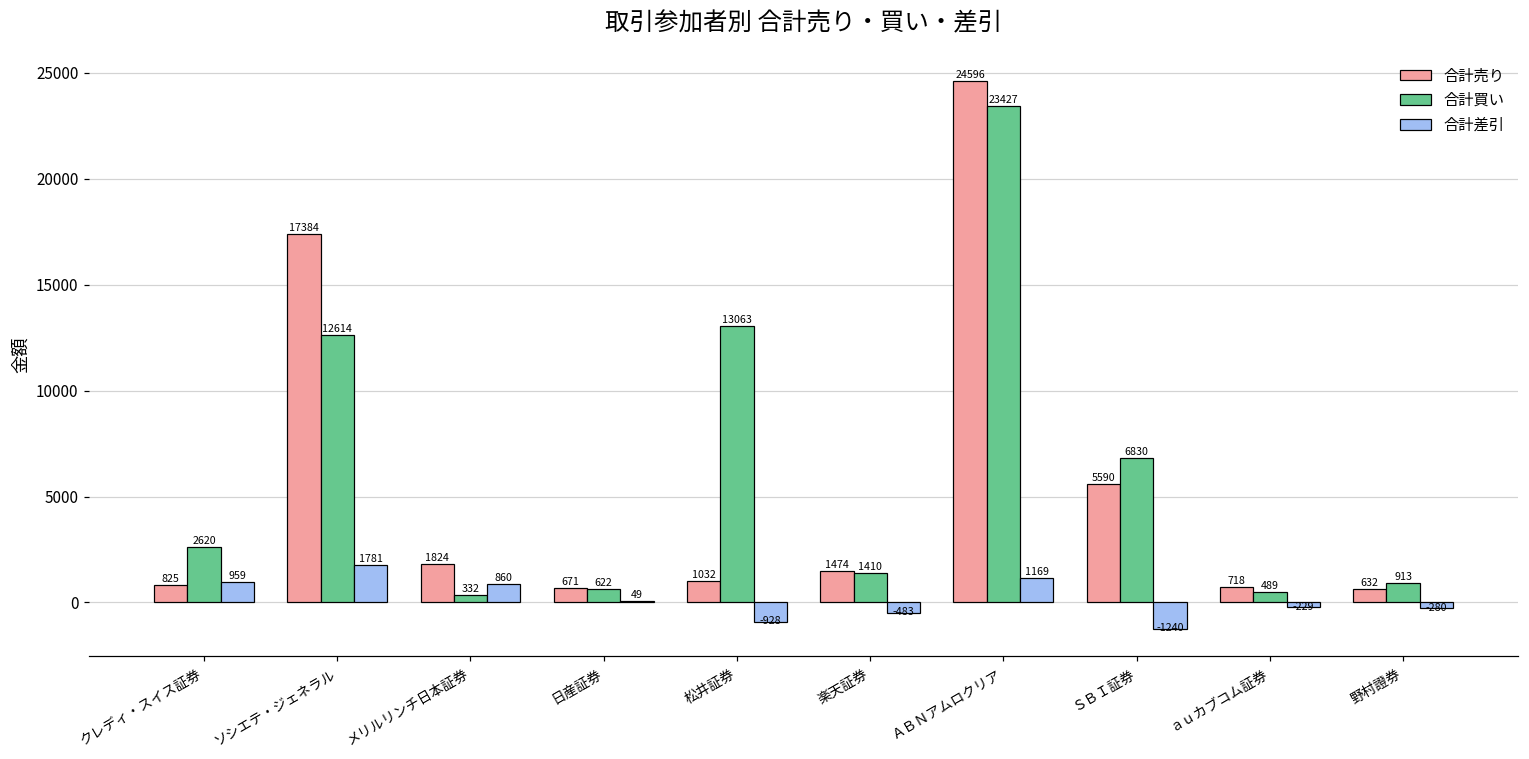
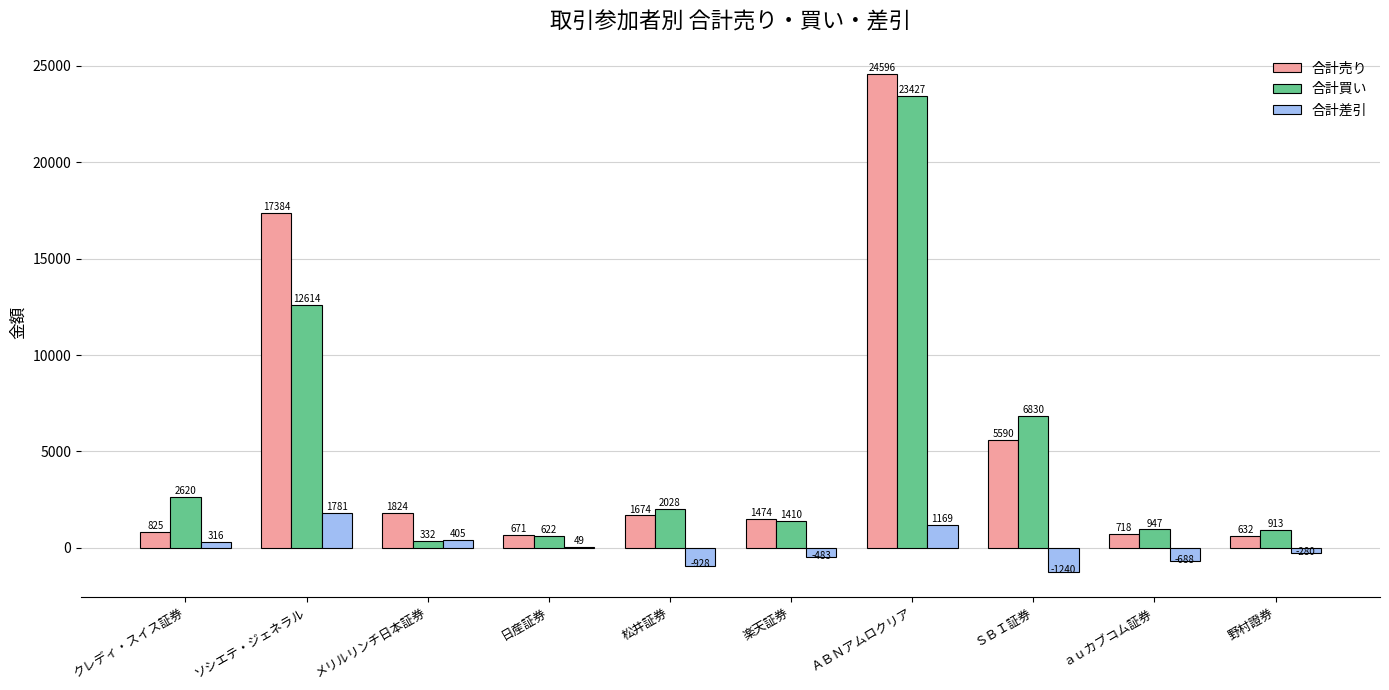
合計差引, クレディ・スイス証券: 959 -> 316
合計差引, メリルリンチ日本証券: 860 -> 405
合計売り, 松井証券: 1032 -> 1674
合計買い, 松井証券: 13063 -> 2028
合計買い, ａｕカブコム証券: 489 -> 947
合計差引, ａｕカブコム証券: -229 -> -688
